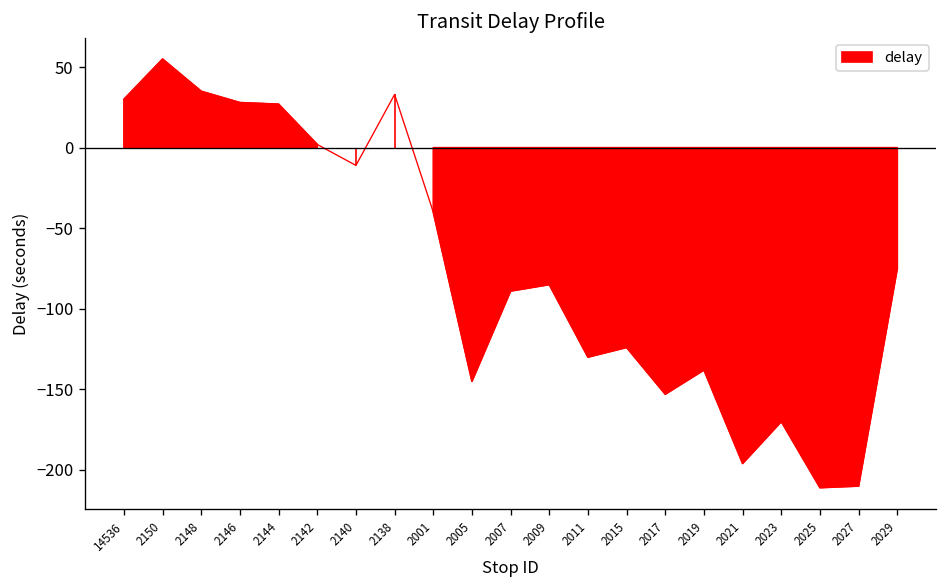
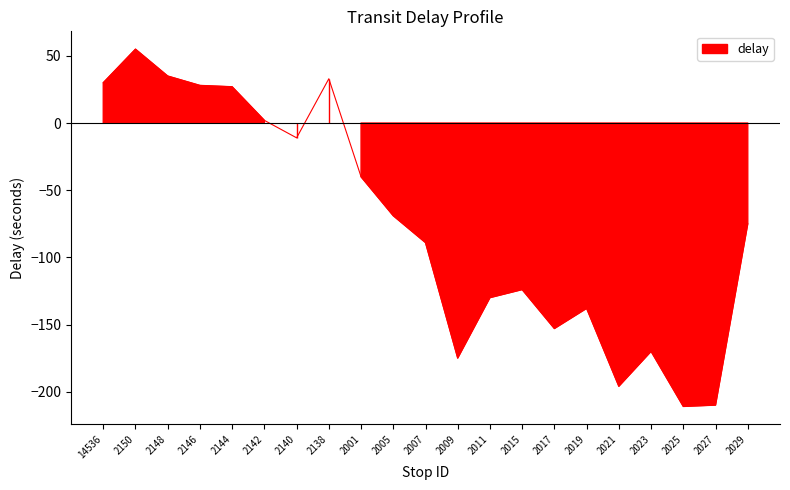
2005: -145 -> -69
2009: -85 -> -175
